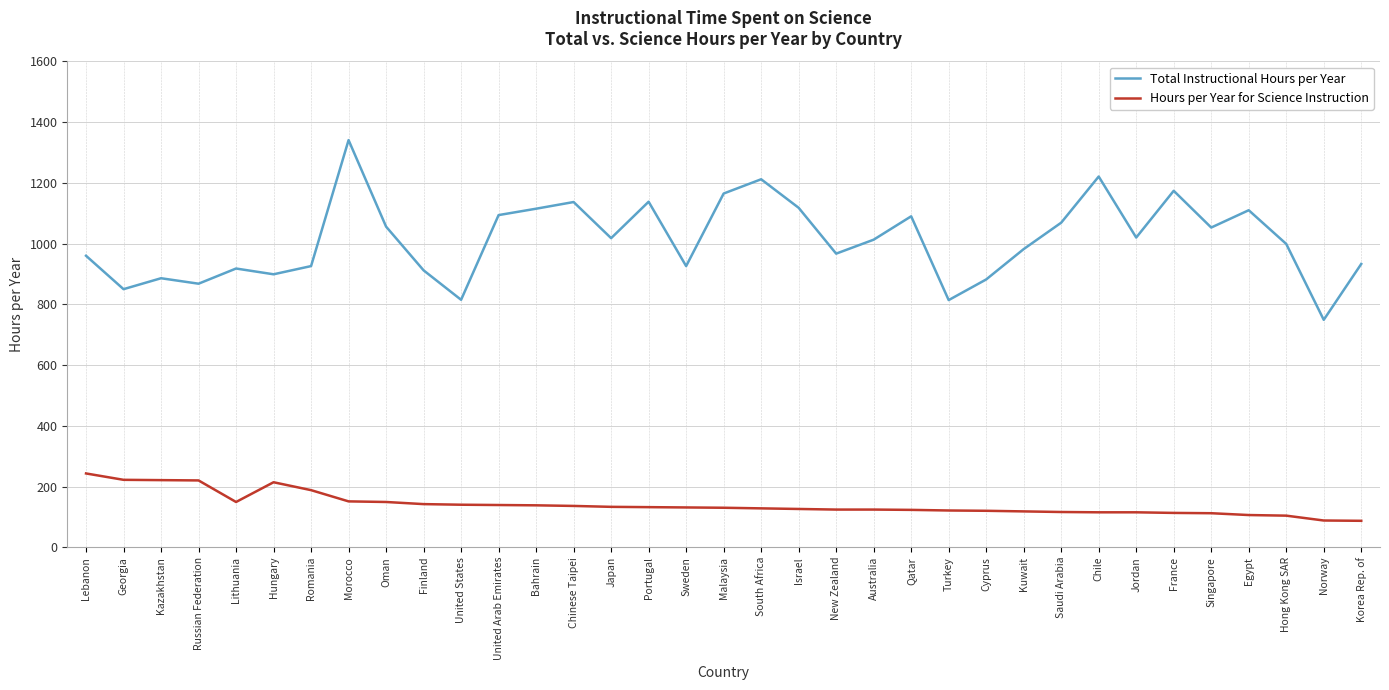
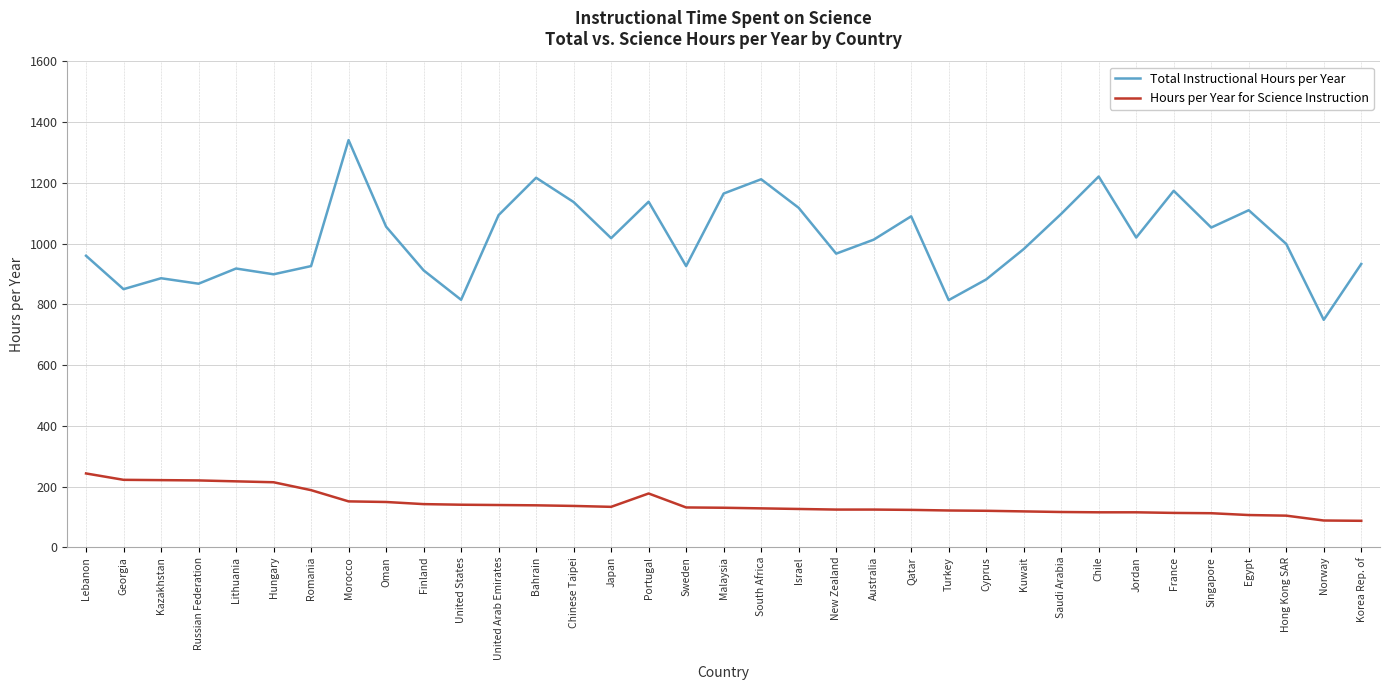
Hours per Year for Science Instruction, Lithuania: 150 -> 220
Total Instructional Hours per Year, Bahrain: 1120 -> 1220
Hours per Year for Science Instruction, Portugal: 130 -> 180
Total Instructional Hours per Year, Saudi Arabia: 1070 -> 1100
